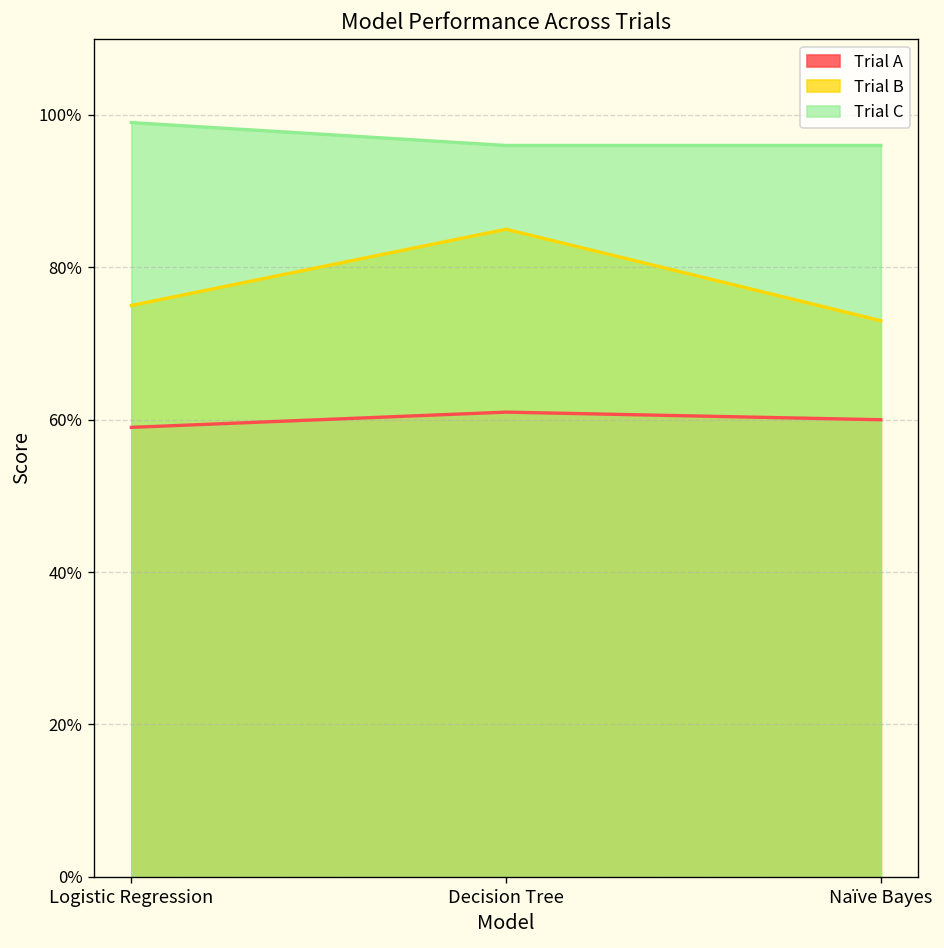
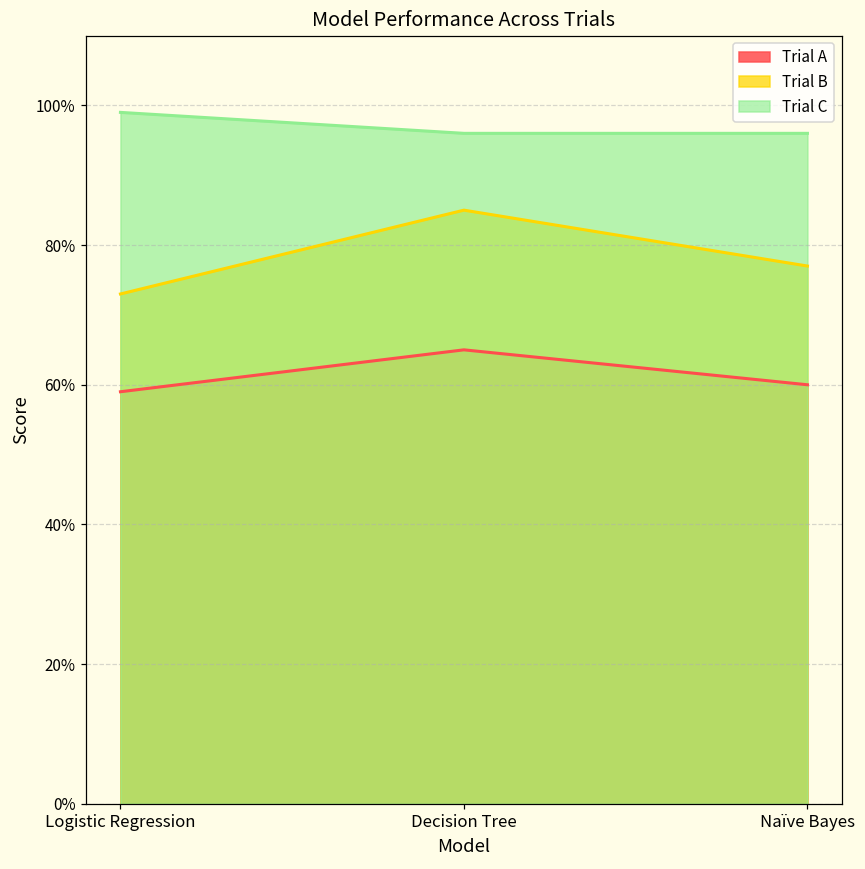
Trial B, Logistic Regression: 75% -> 73%
Trial A, Decision Tree: 61% -> 65%
Trial B, Naïve Bayes: 73% -> 77%
